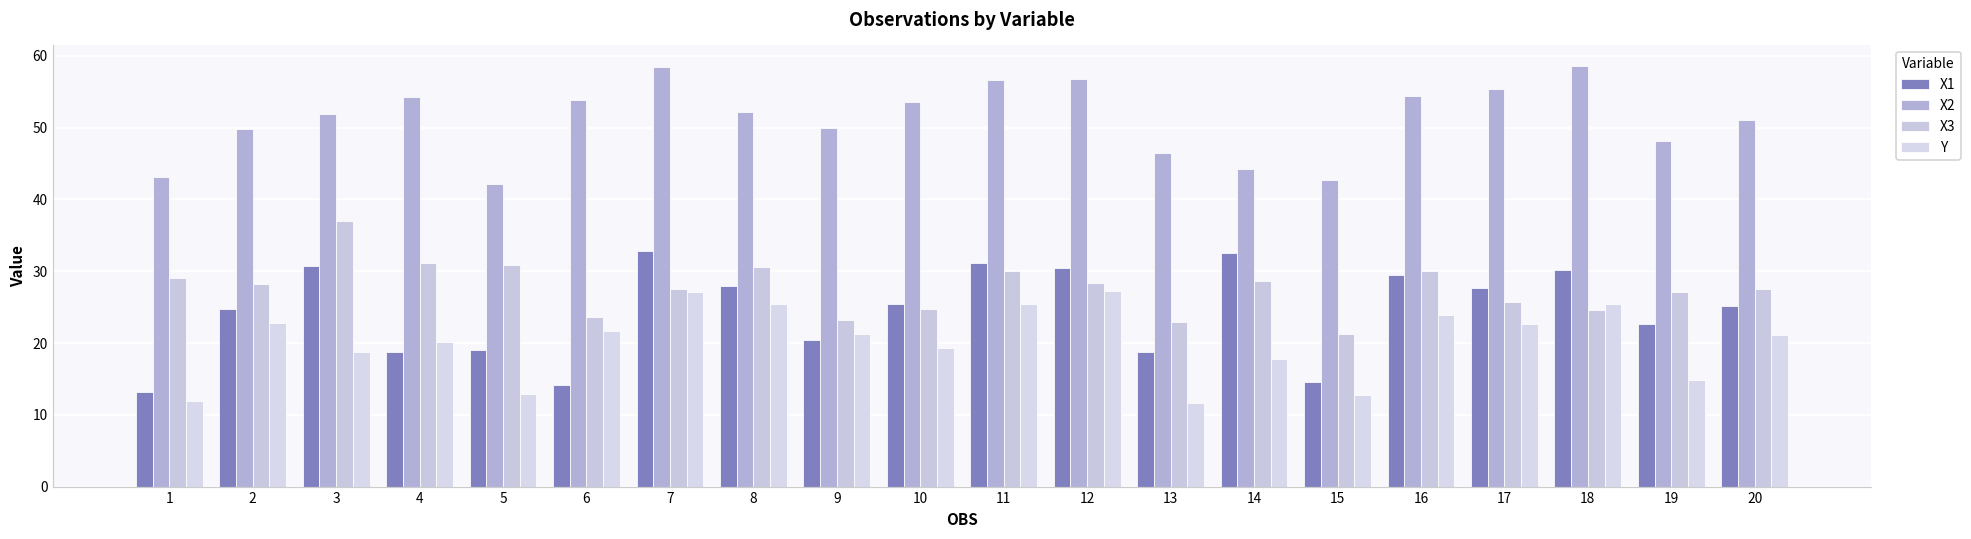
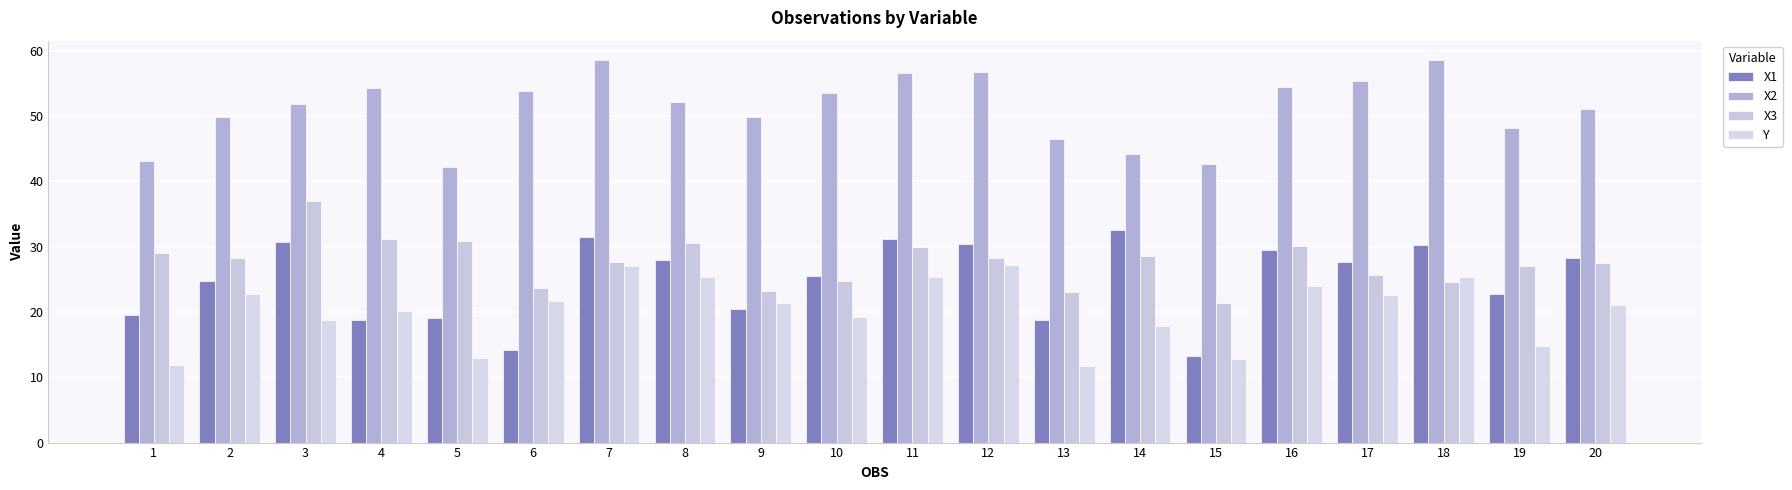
X1, 1: 13 -> 20
X1, 7: 33 -> 31
X1, 15: 15 -> 13
X1, 20: 25 -> 28
